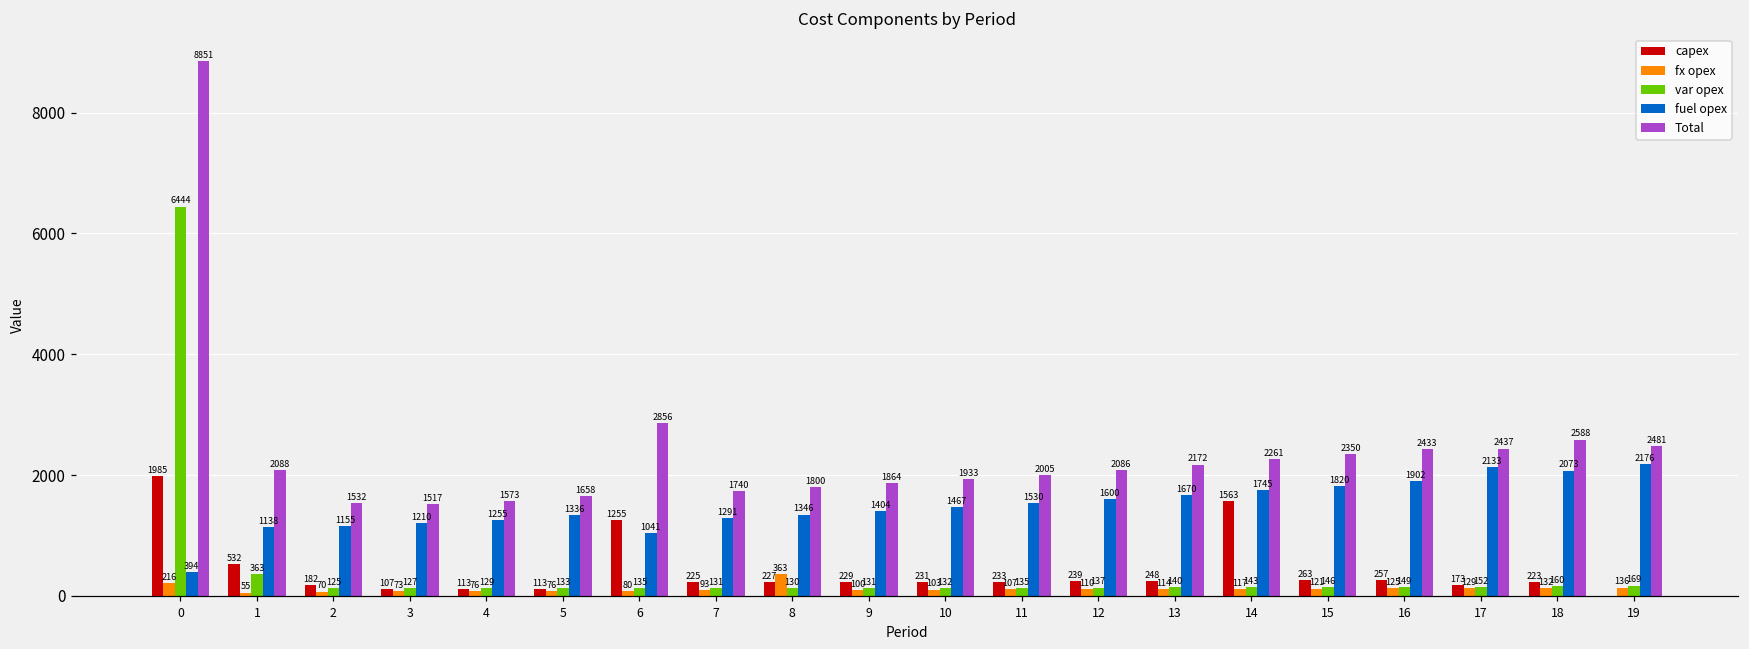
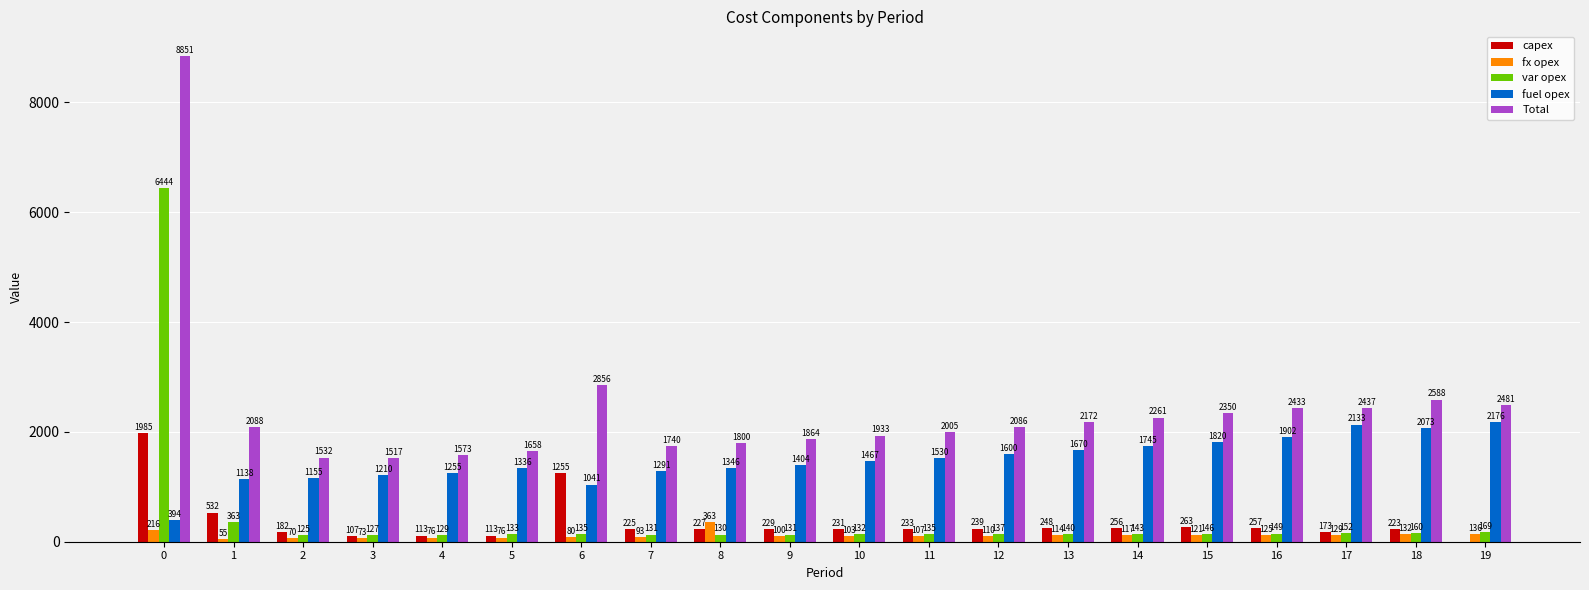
capex, 14: 1563 -> 256
